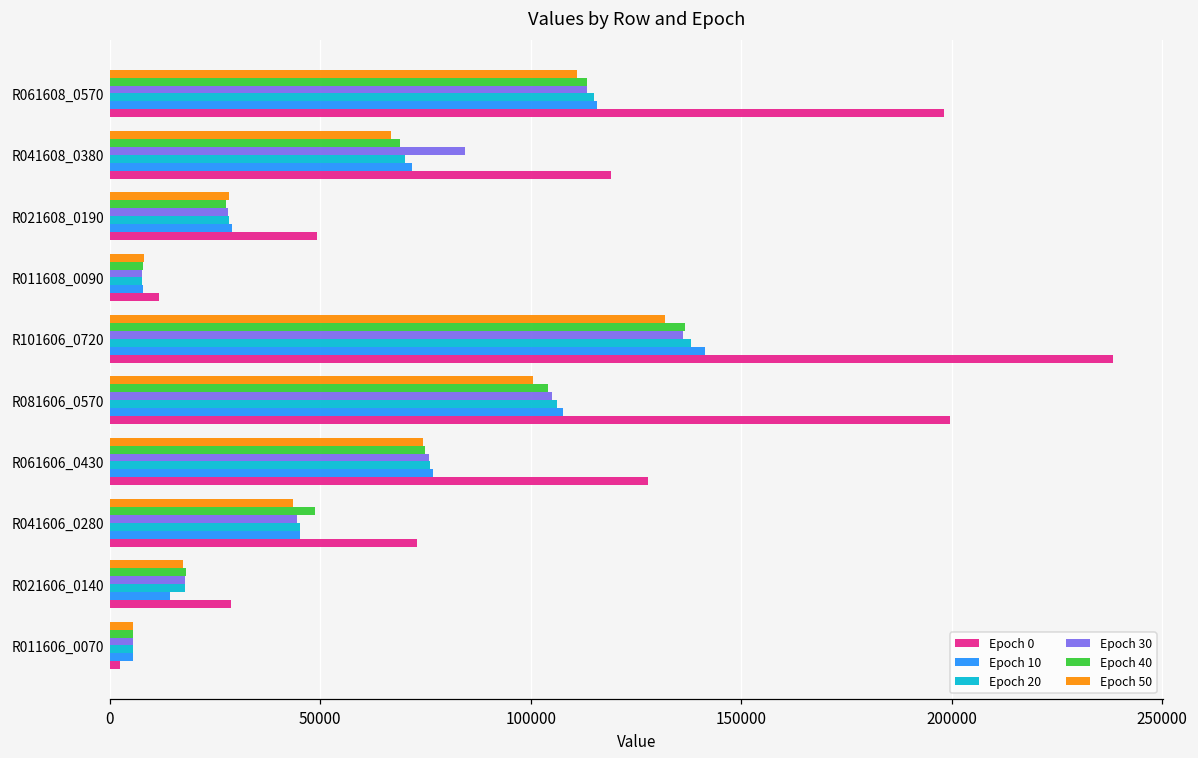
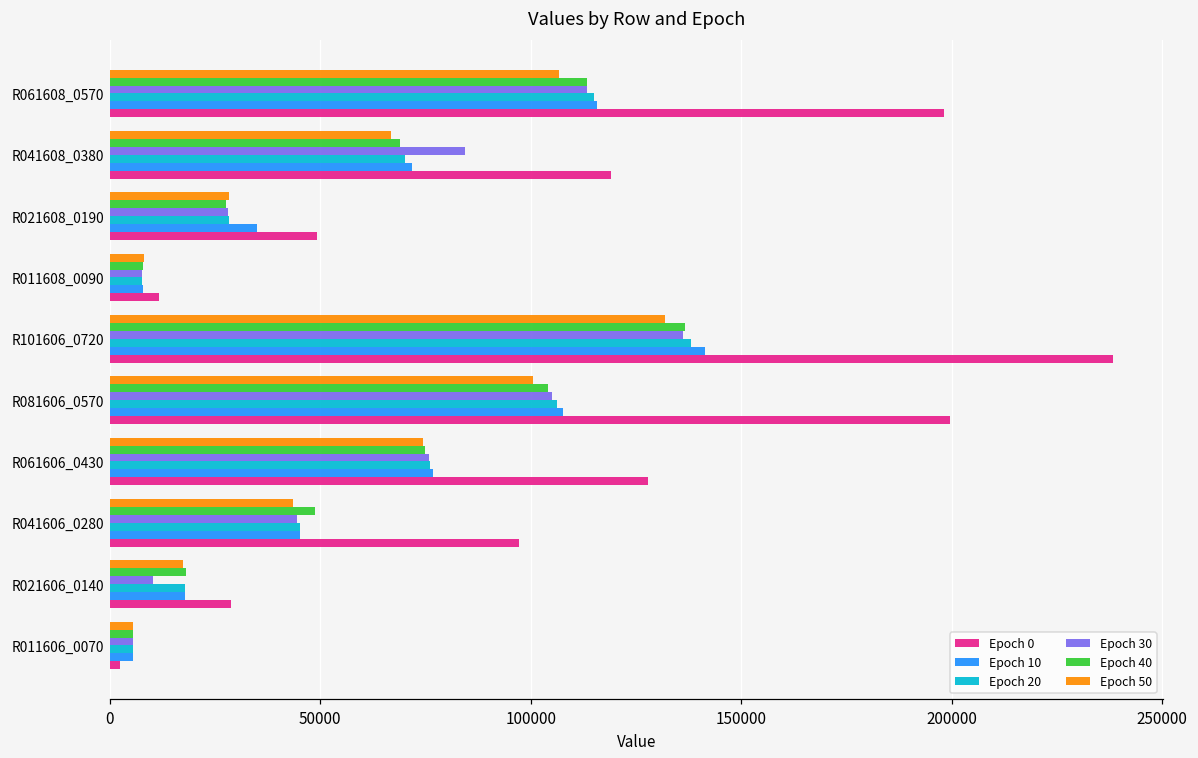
Epoch 50, R061608_0570: 111000 -> 107000
Epoch 10, R021608_0190: 29000 -> 35000
Epoch 0, R041606_0280: 73000 -> 97000
Epoch 30, R021606_0140: 18000 -> 10000
Epoch 10, R021606_0140: 14000 -> 18000
